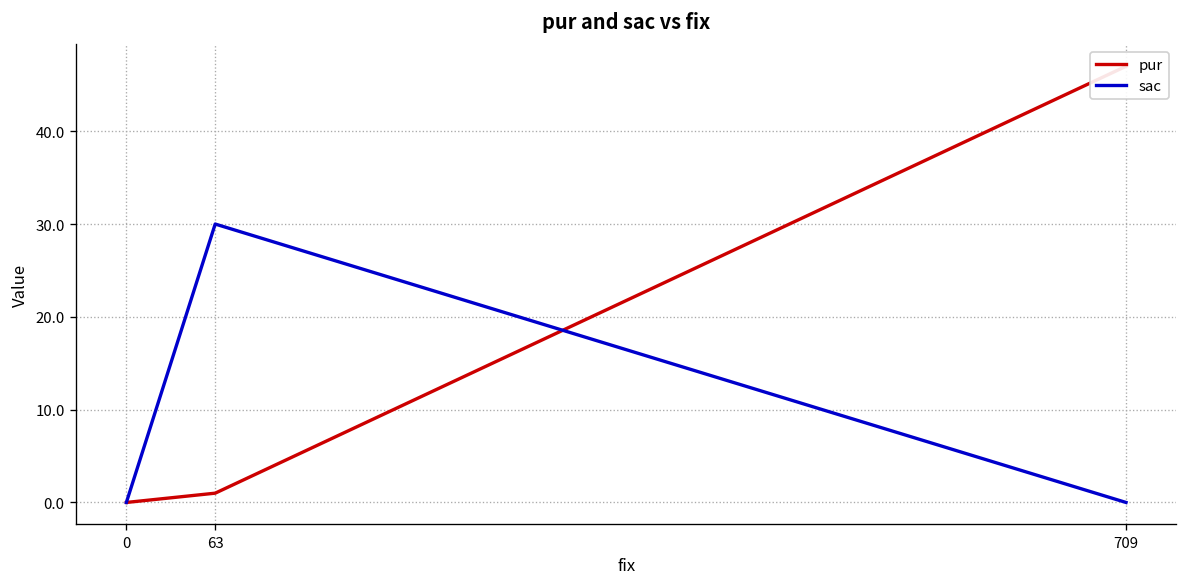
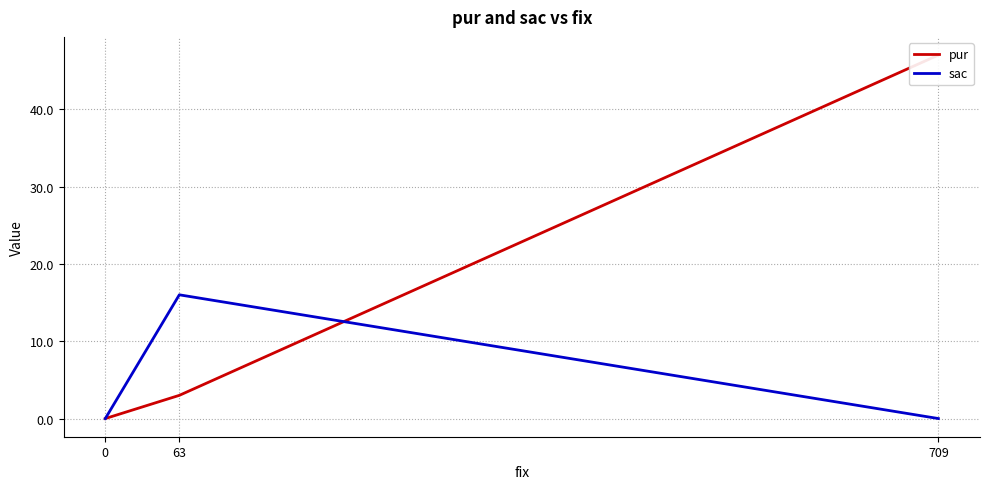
pur, 63: 1 -> 3
sac, 63: 30 -> 16
